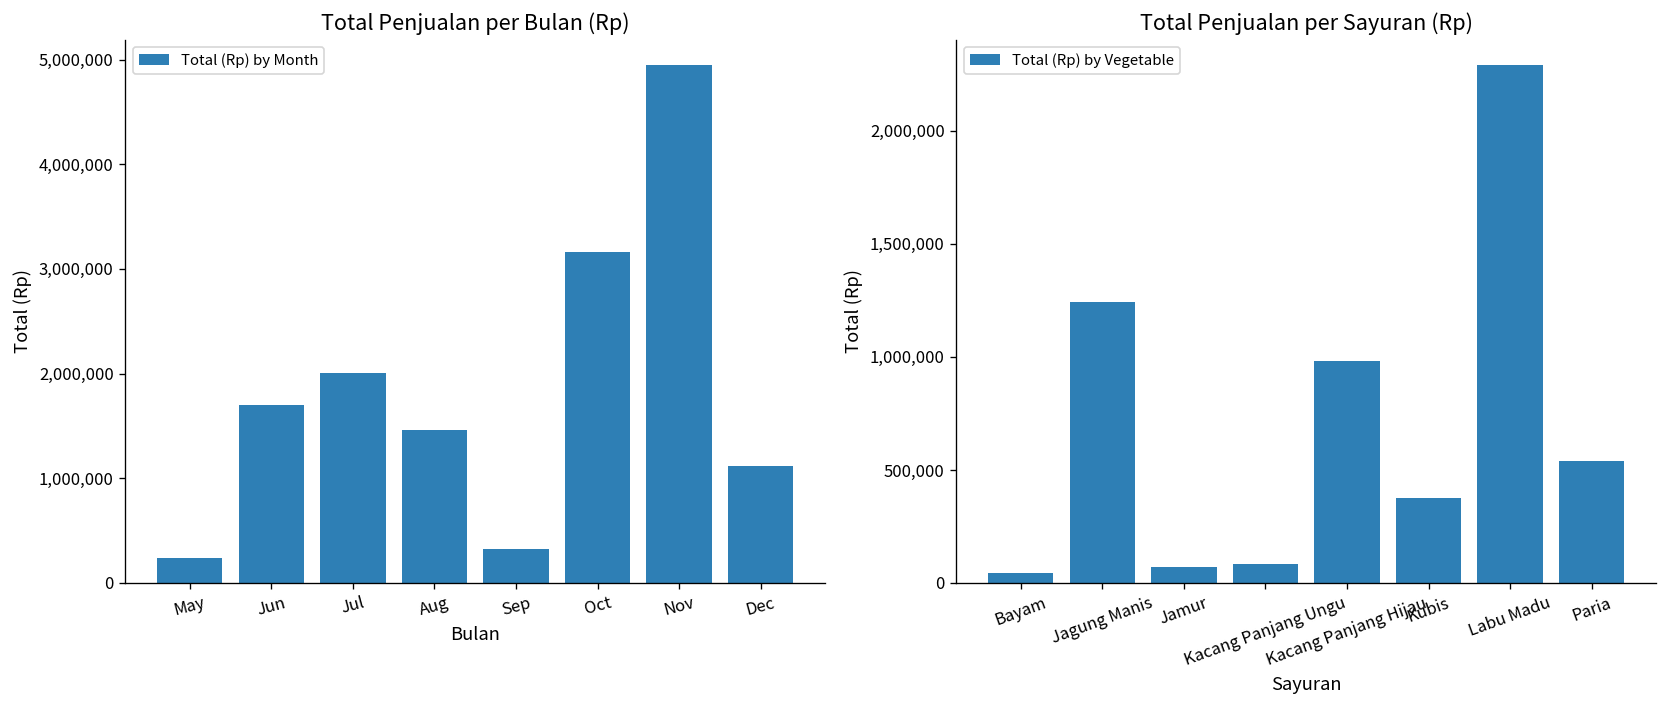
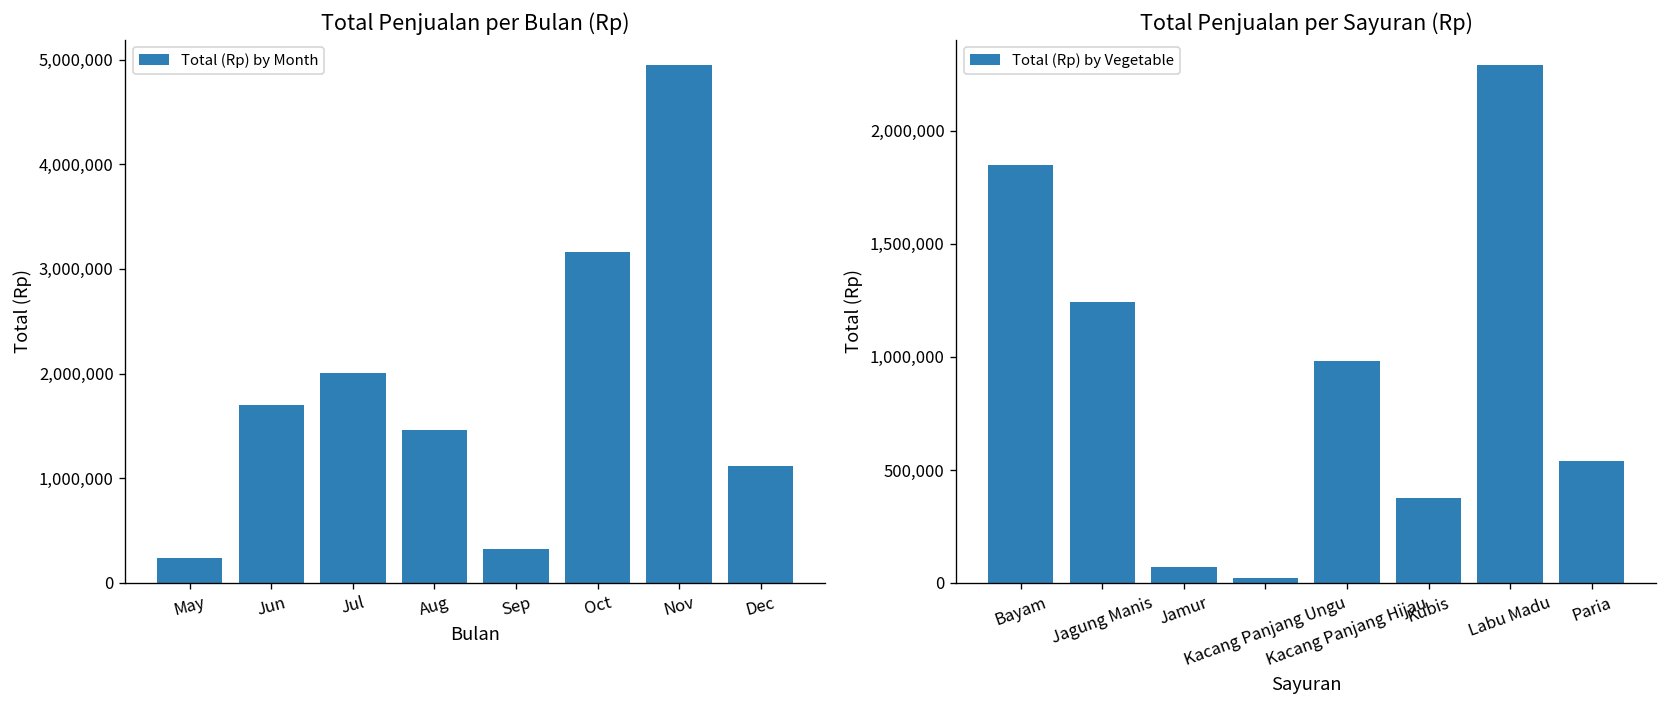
Total Penjualan per Sayuran (Rp), Bayam: 40,000 -> 1,850,000
Total Penjualan per Sayuran (Rp), Kacang Panjang Ungu: 80,000 -> 20,000
